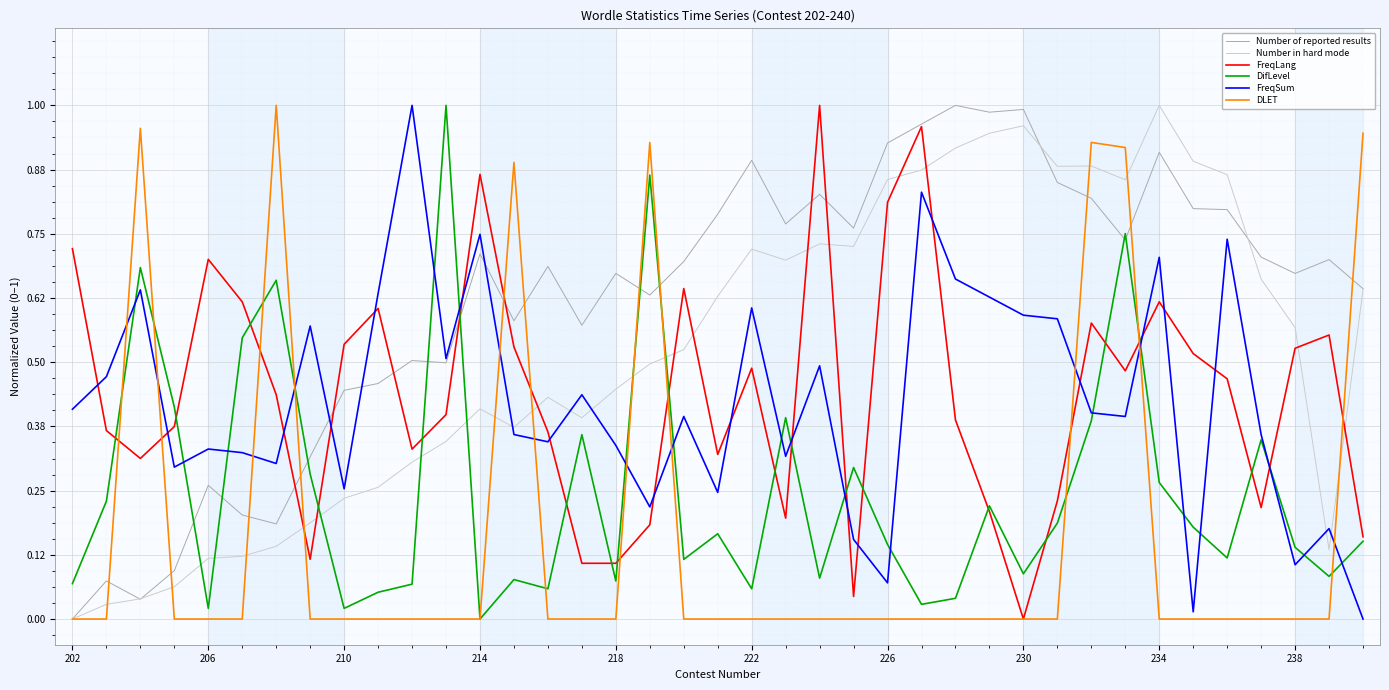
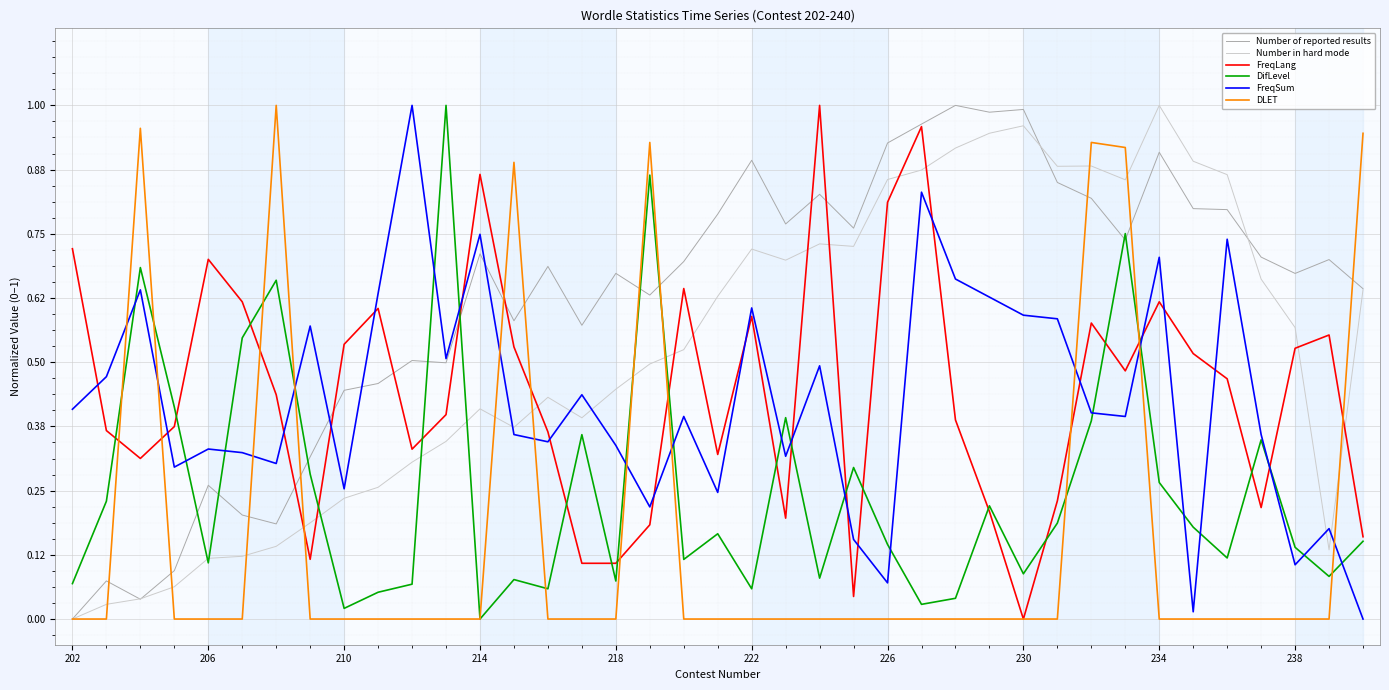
DifLevel, 206: 0.02 -> 0.11
FreqLang, 222: 0.49 -> 0.59
